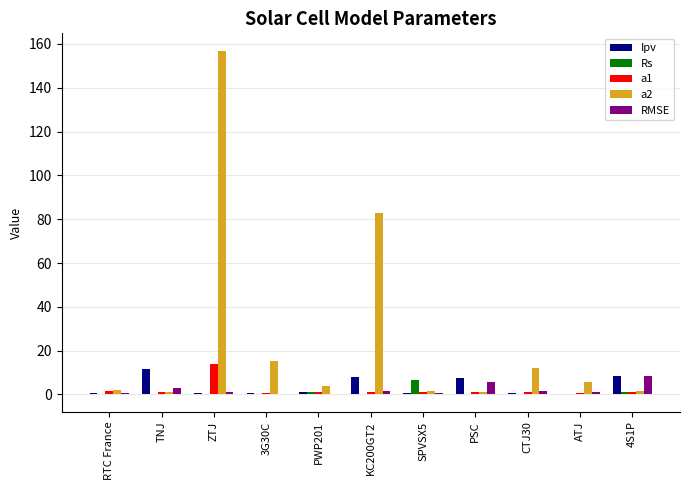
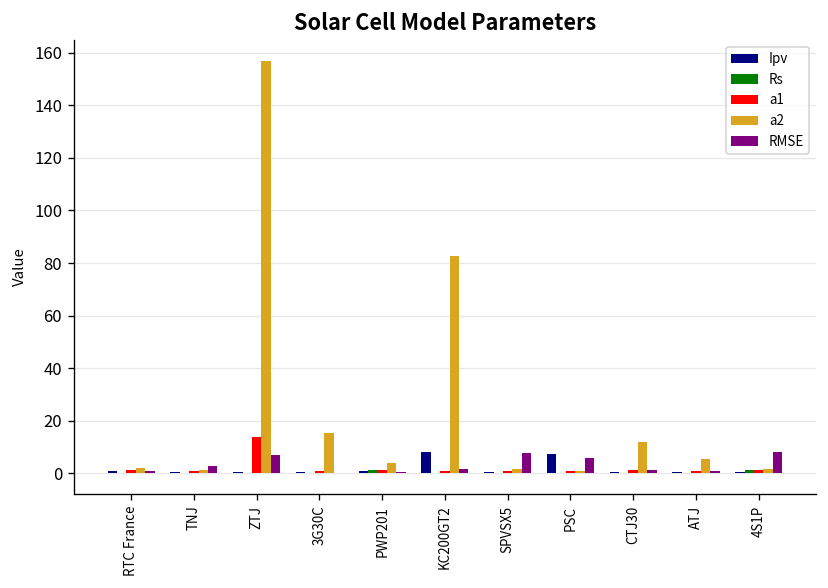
Ipv, TNJ: 12 -> 1
RMSE, ZTJ: 1 -> 7
Rs, SPVSX5: 7 -> 0
RMSE, SPVSX5: 1 -> 8
Ipv, 4S1P: 8 -> 0
